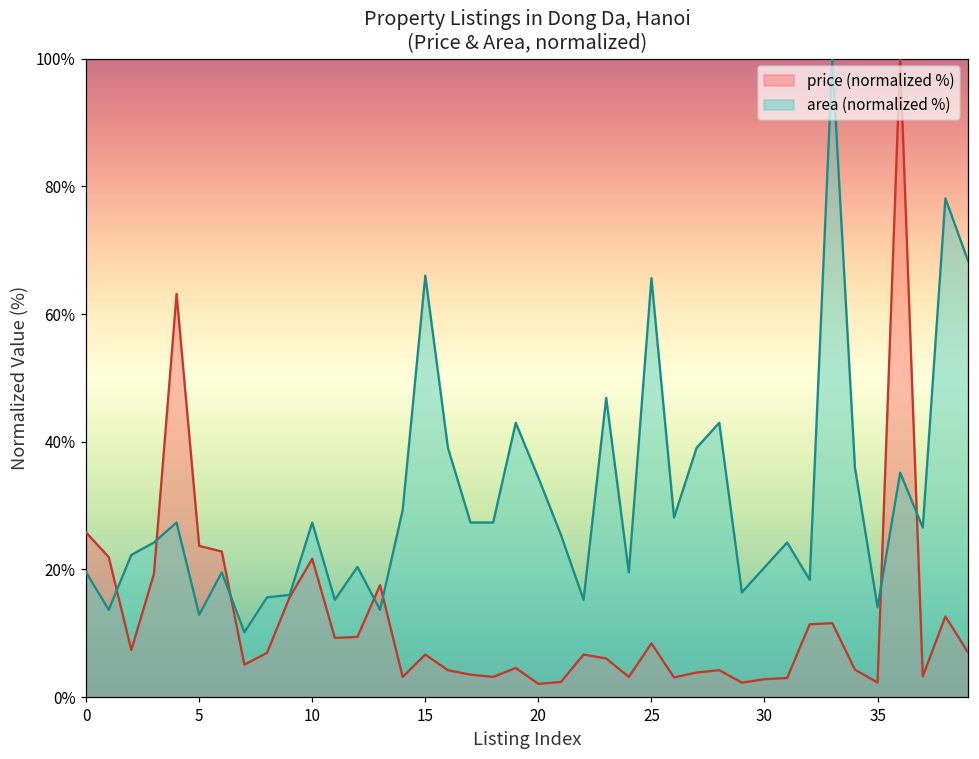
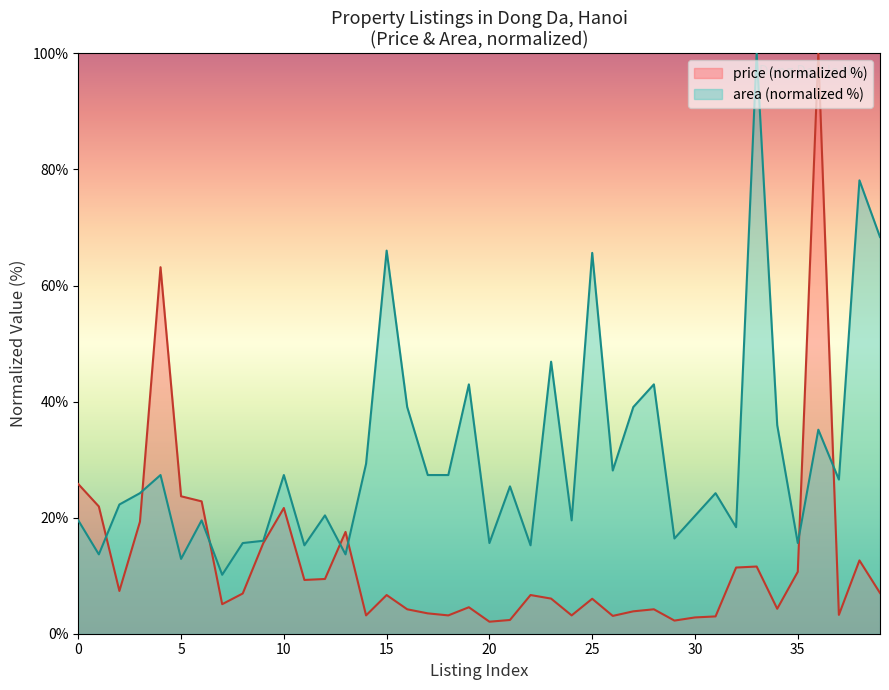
area (normalized %), 20: 34% -> 16%
price (normalized %), 25: 8% -> 6%
price (normalized %), 35: 2% -> 11%
area (normalized %), 35: 14% -> 16%
